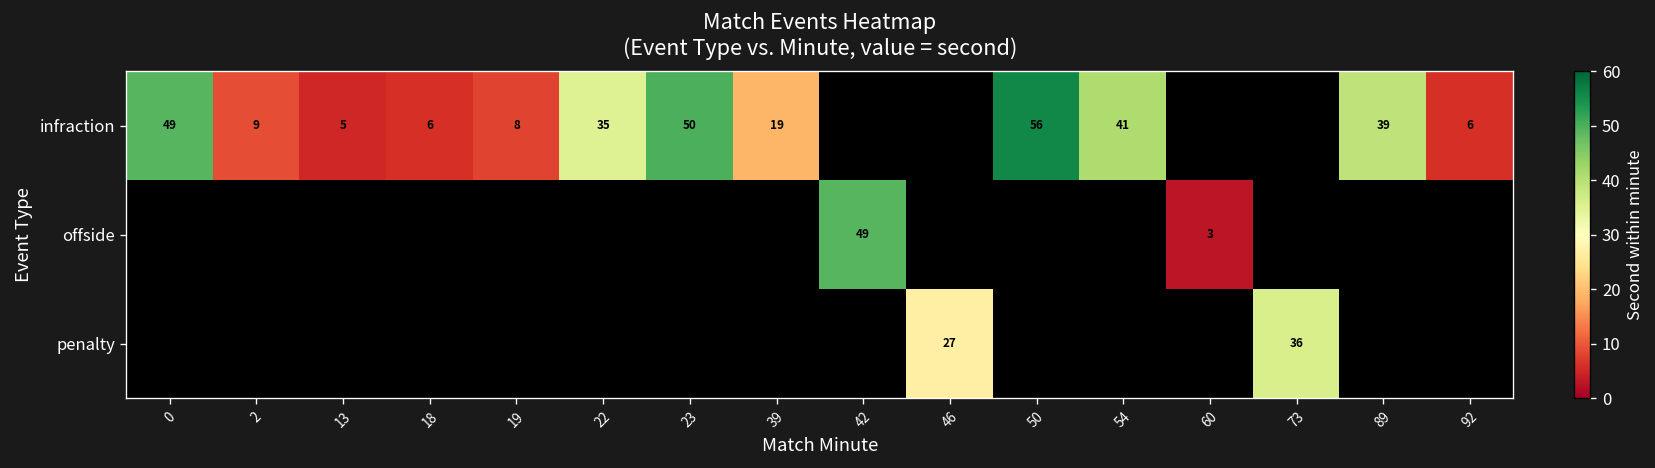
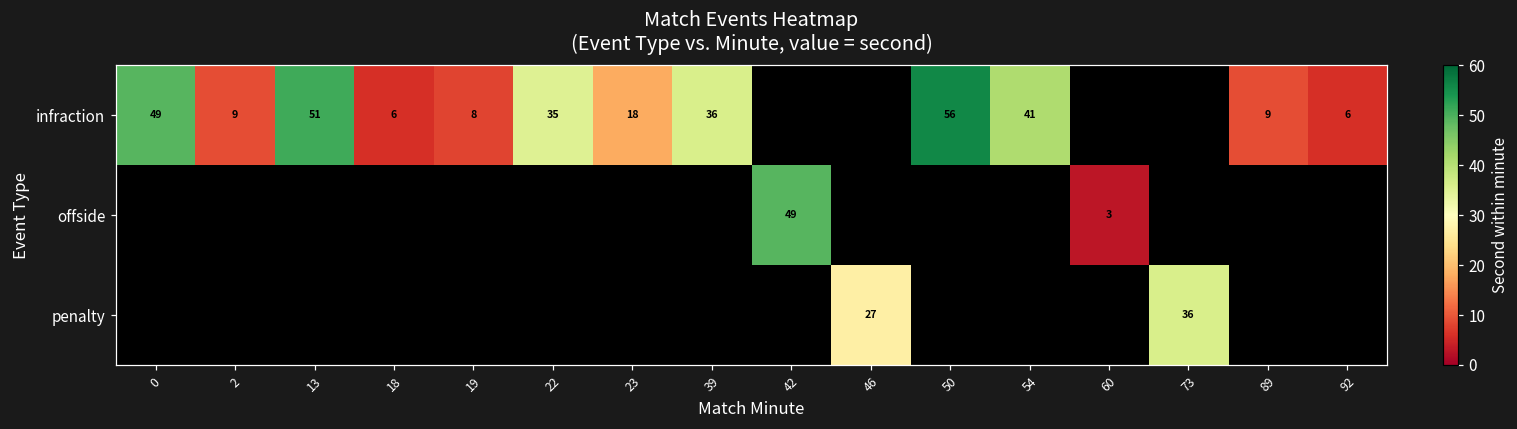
infraction, 13: 5 -> 51
infraction, 23: 50 -> 18
infraction, 39: 19 -> 36
infraction, 89: 39 -> 9
